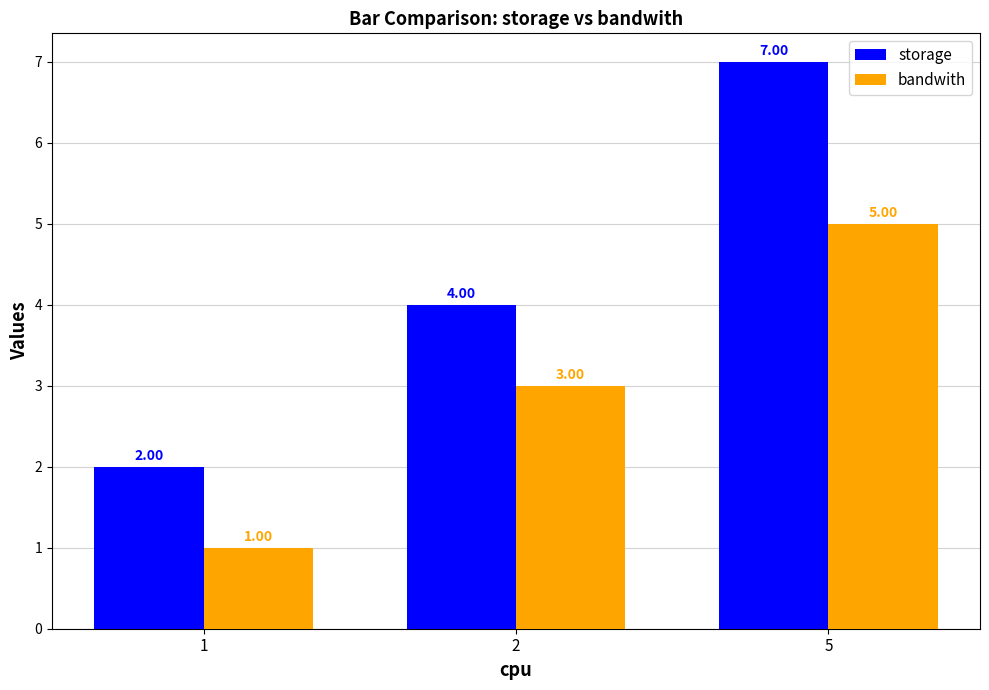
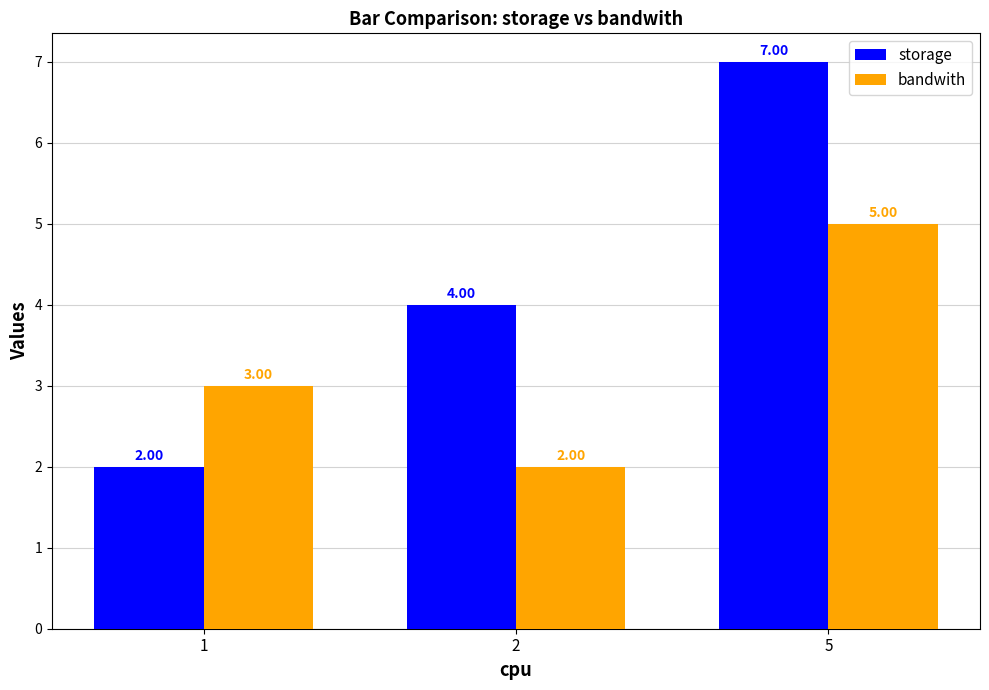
bandwith, 1: 1.00 -> 3.00
bandwith, 2: 3.00 -> 2.00
